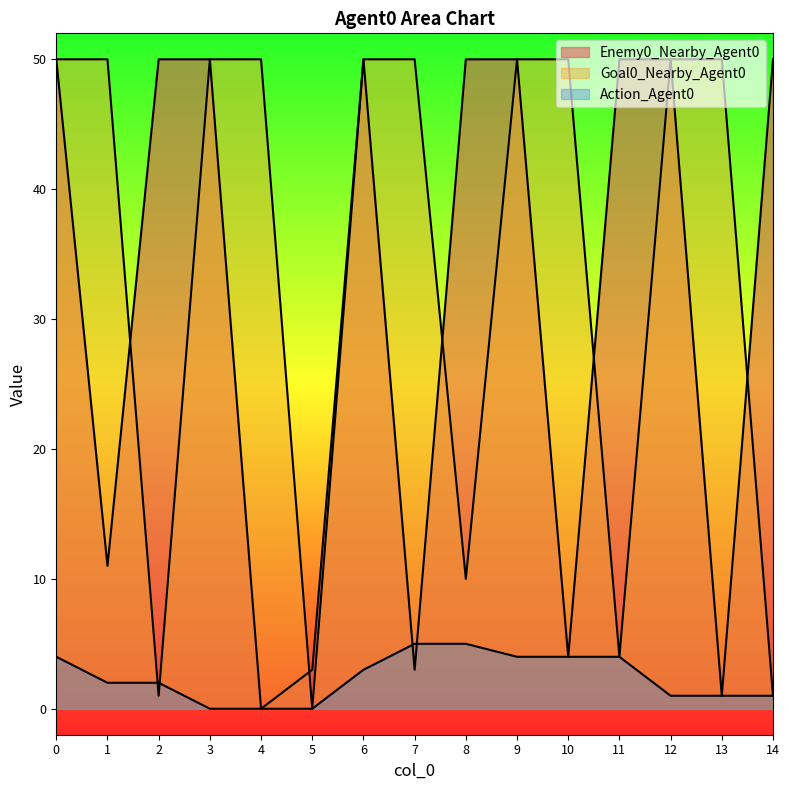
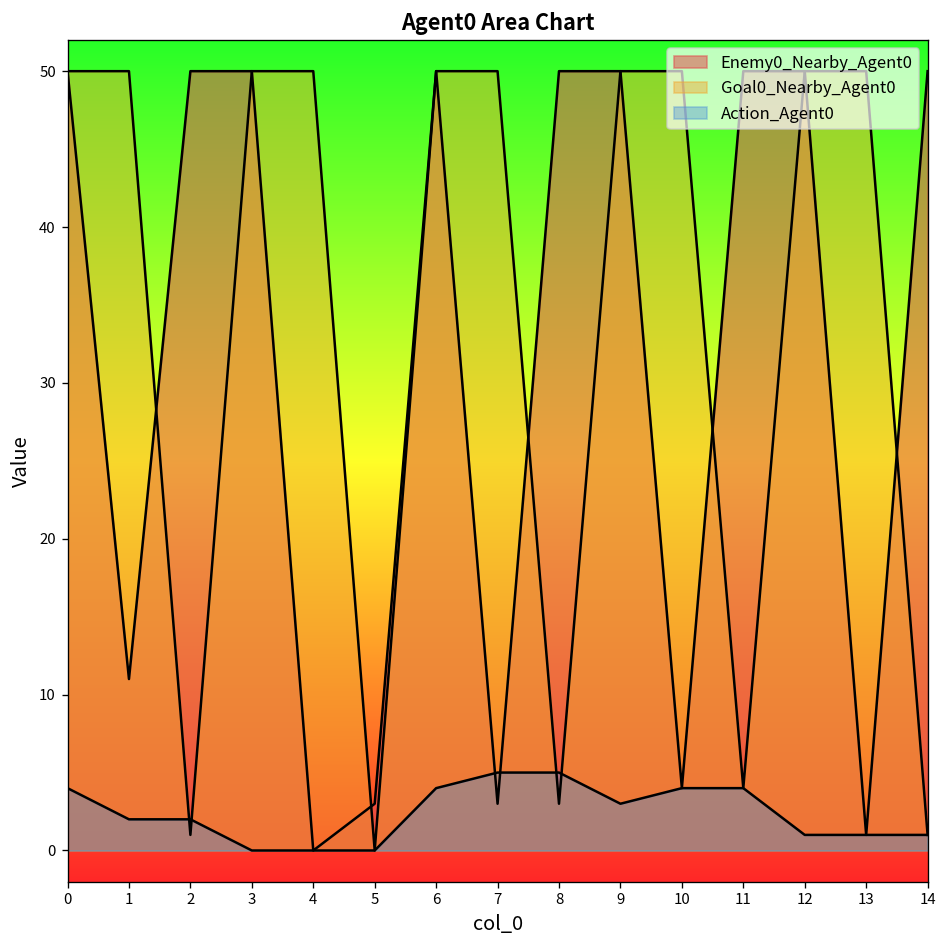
Action_Agent0, 6: 3 -> 4
Goal0_Nearby_Agent0, 8: 10 -> 3
Action_Agent0, 9: 4 -> 3
